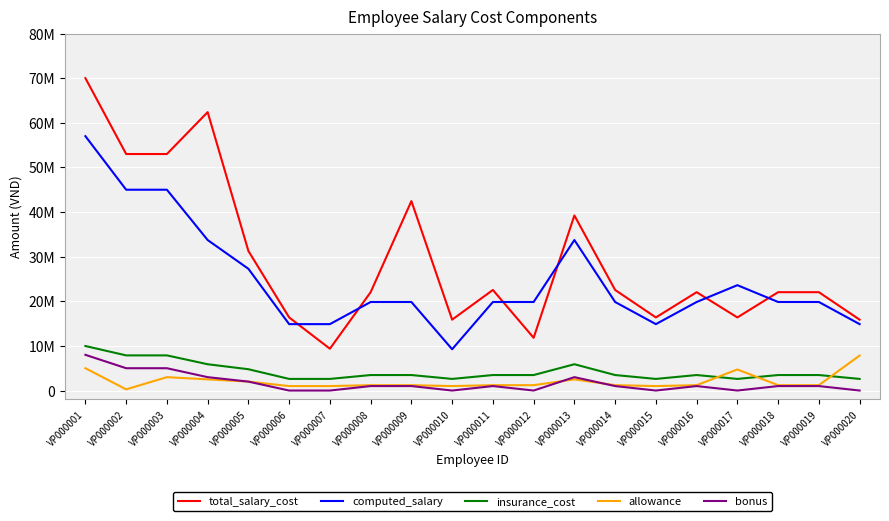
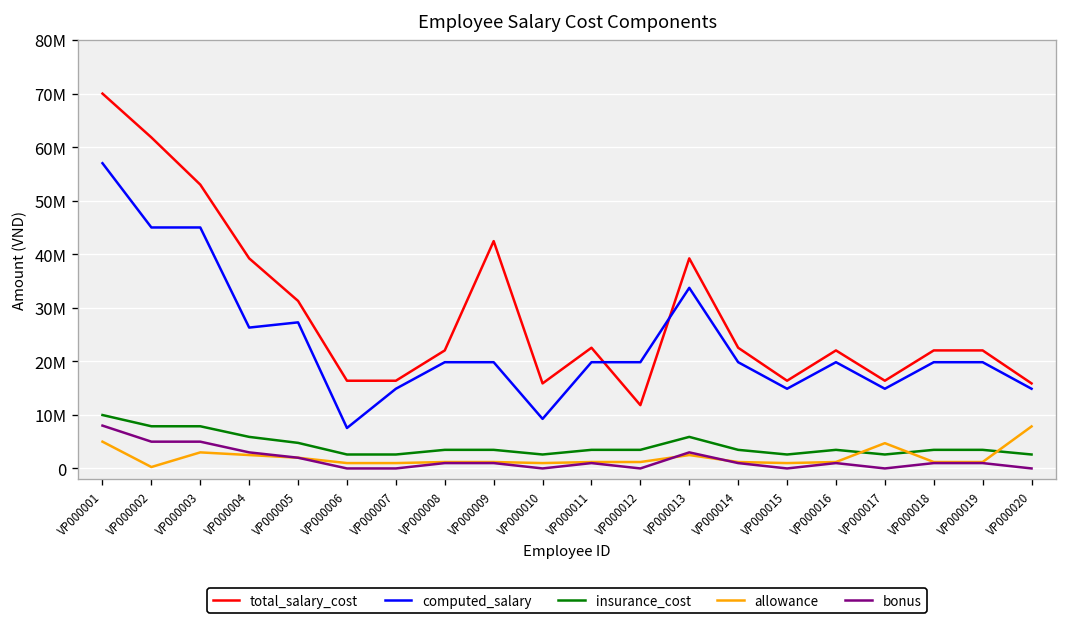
total_salary_cost, VP000002: 53000000 -> 62000000
total_salary_cost, VP000004: 62000000 -> 39000000
computed_salary, VP000004: 34000000 -> 26000000
computed_salary, VP000006: 15000000 -> 8000000
total_salary_cost, VP000007: 9000000 -> 16000000
computed_salary, VP000017: 24000000 -> 15000000
